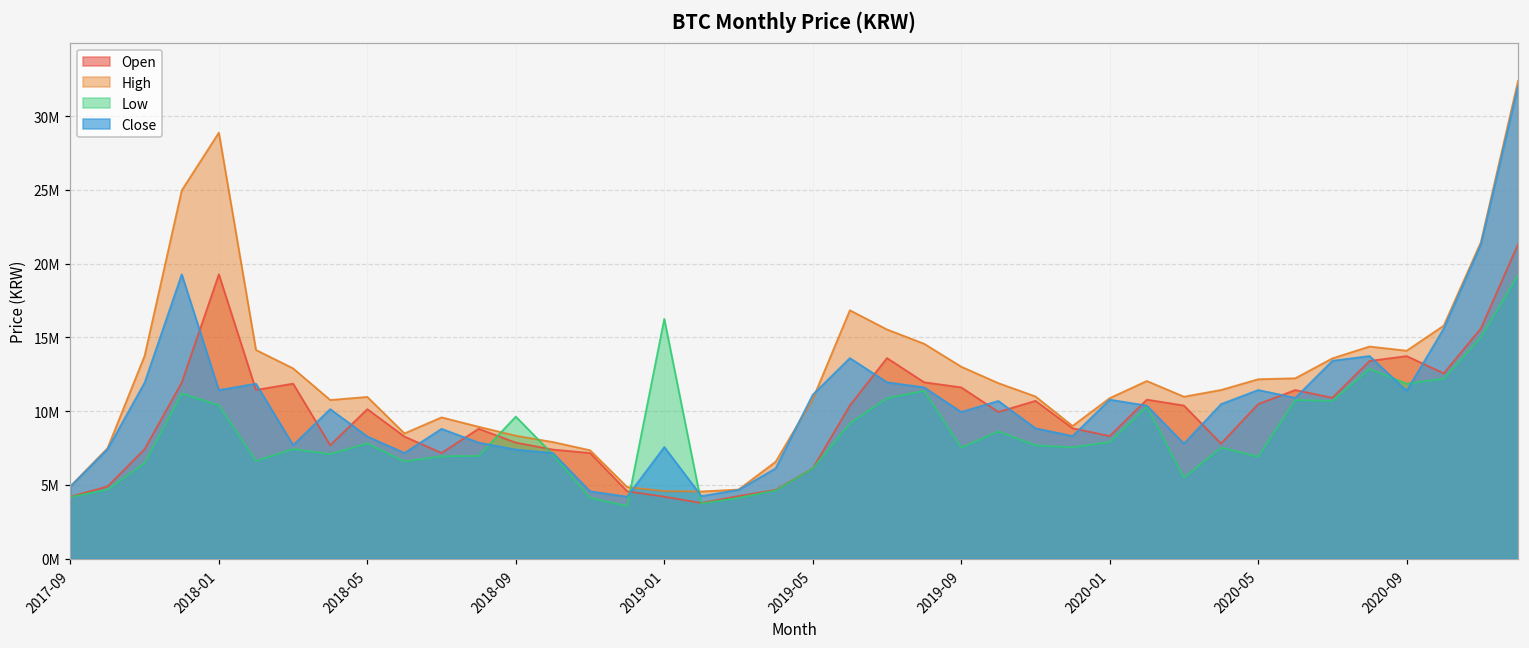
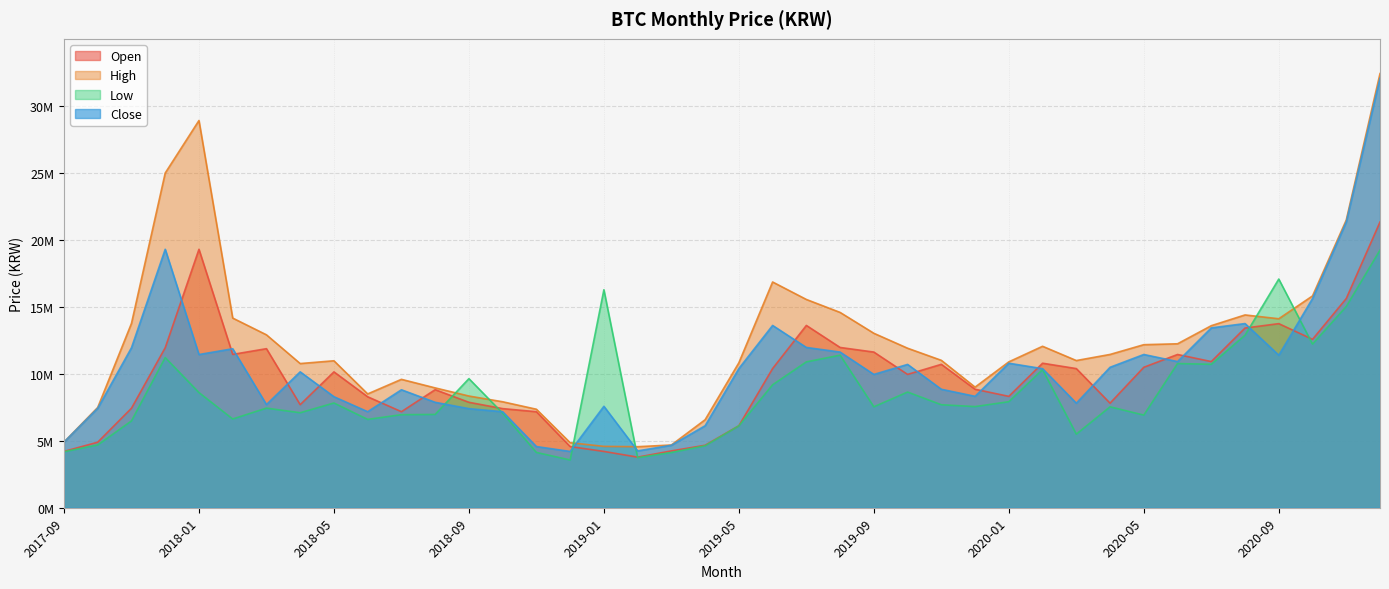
Low, 2018-01: 10400000 -> 8600000
Close, 2019-05: 11100000 -> 10400000
Low, 2020-09: 11900000 -> 17100000
